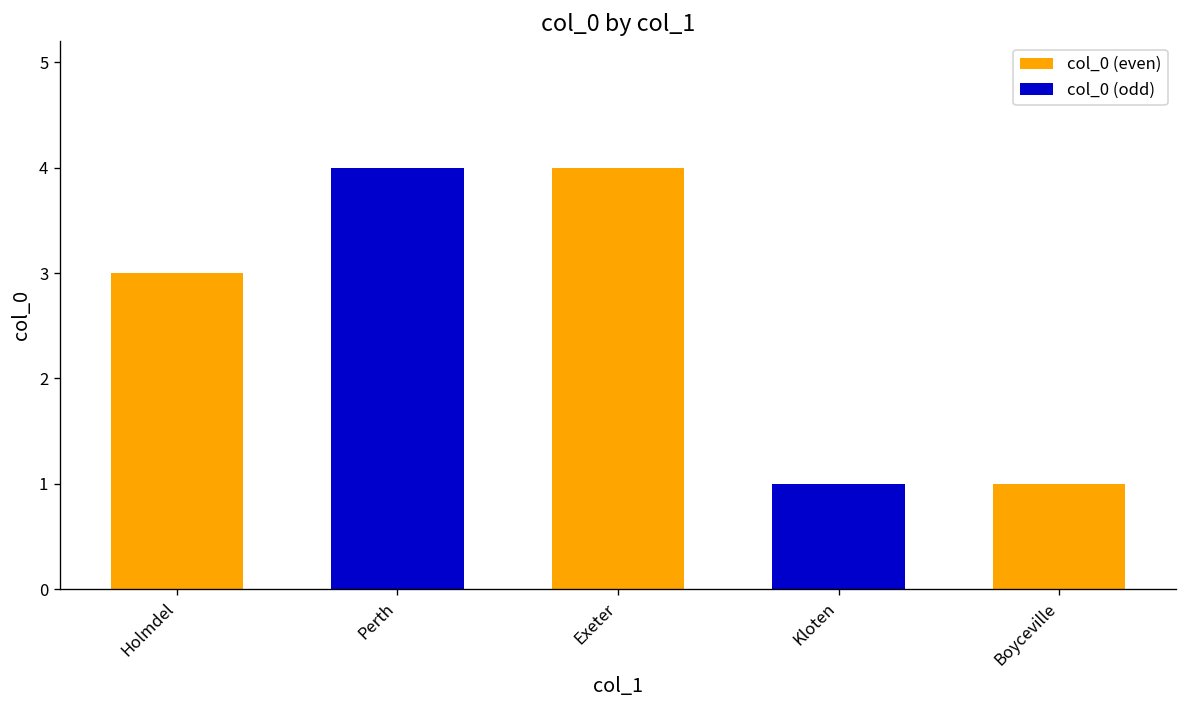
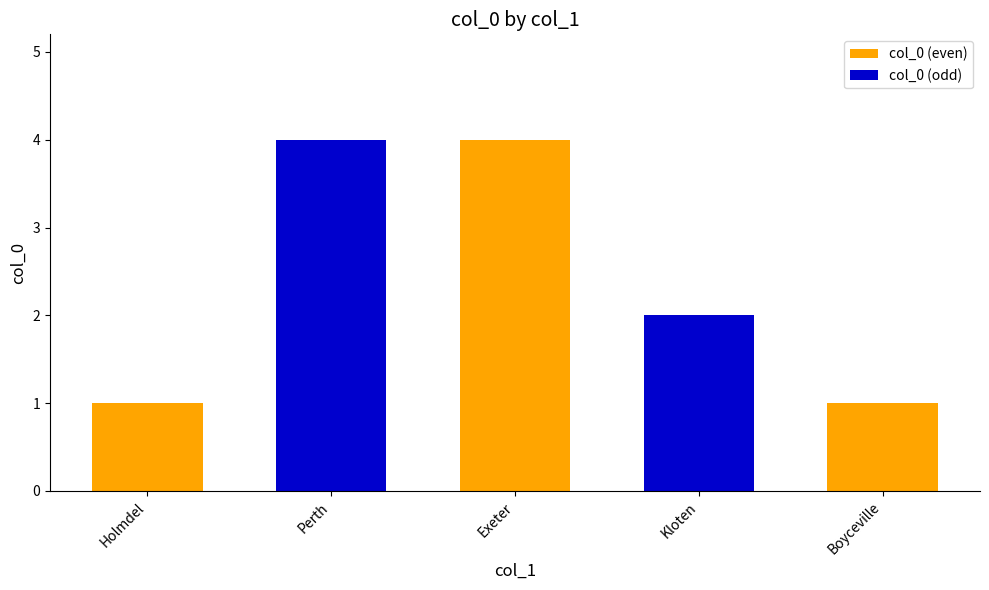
Holmdel: 3 -> 1
Kloten: 1 -> 2
